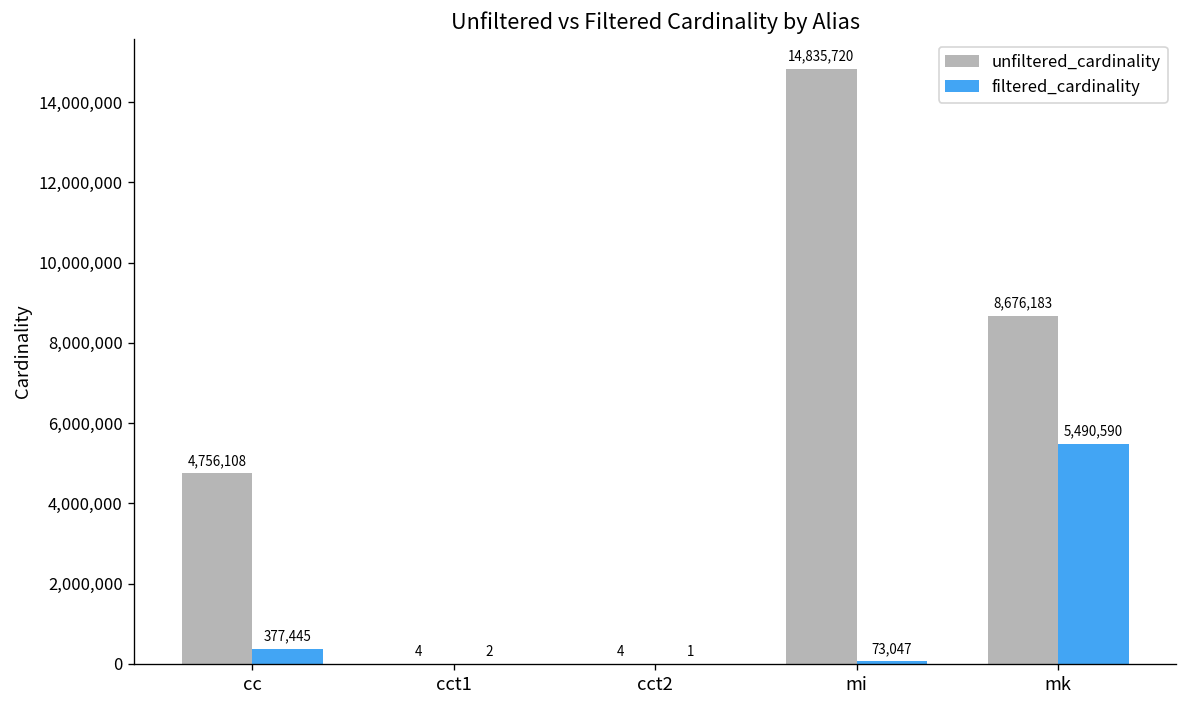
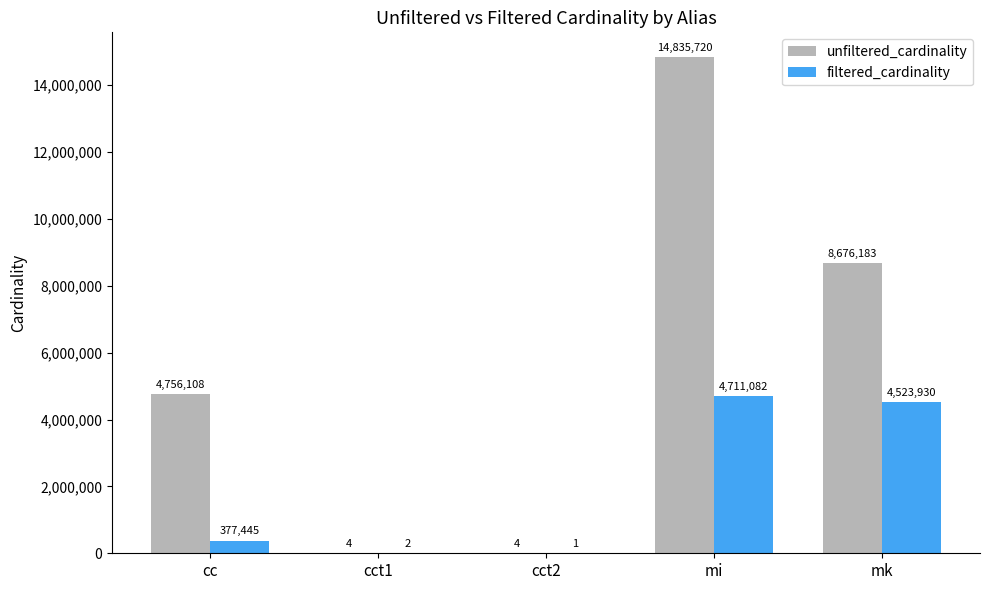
filtered_cardinality, mi: 73,047 -> 4,711,082
filtered_cardinality, mk: 5,490,590 -> 4,523,930
